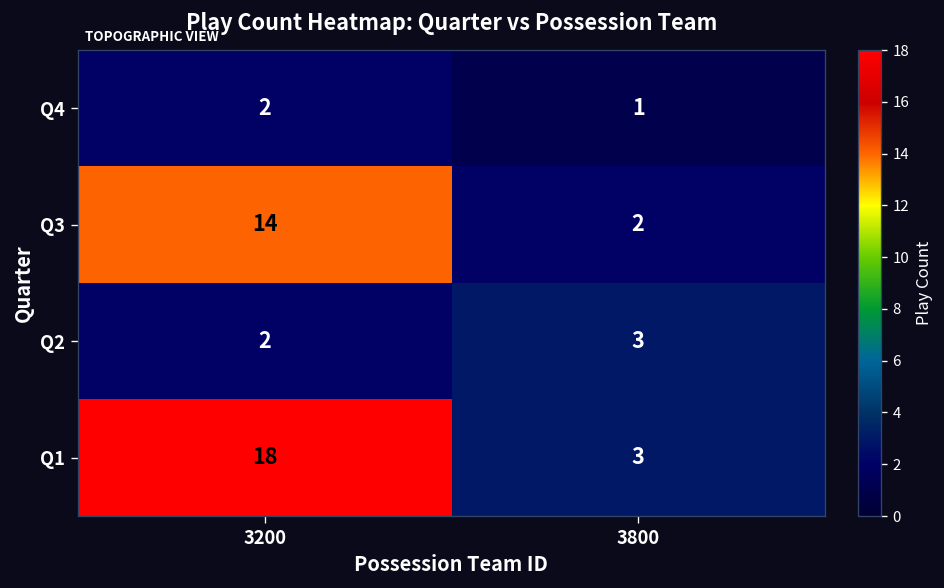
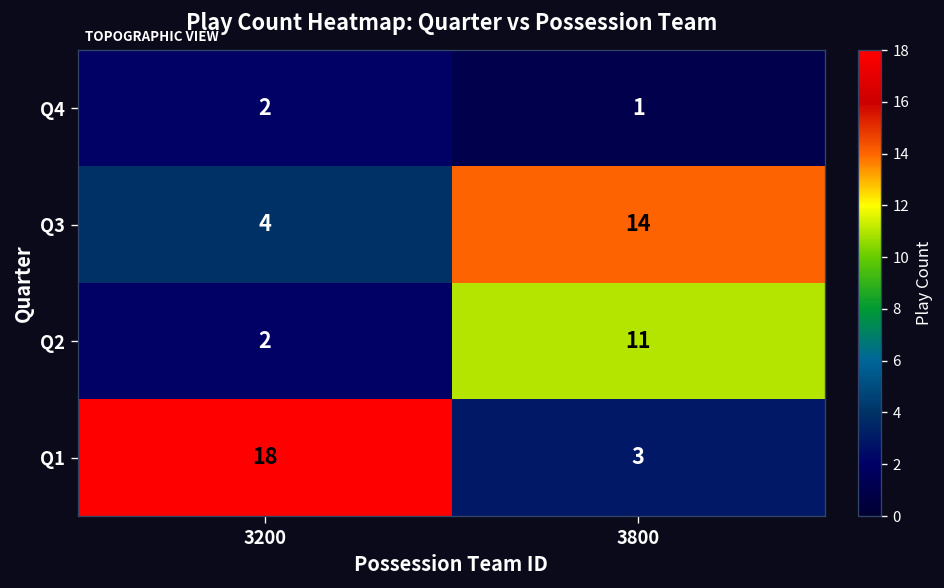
Q3, 3200: 14 -> 4
Q3, 3800: 2 -> 14
Q2, 3800: 3 -> 11
